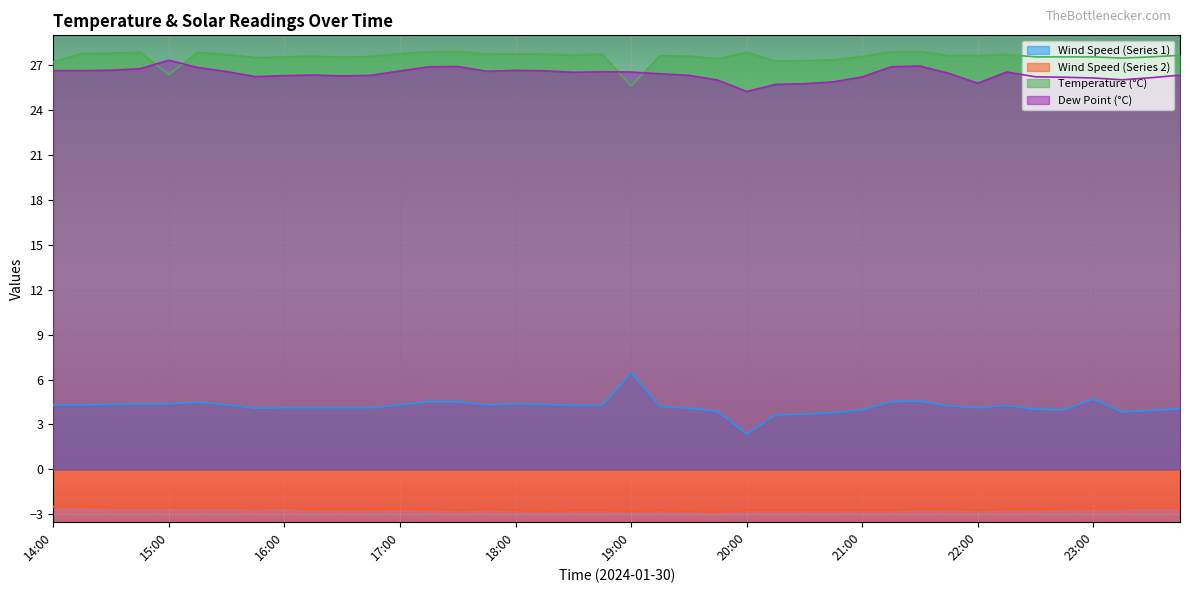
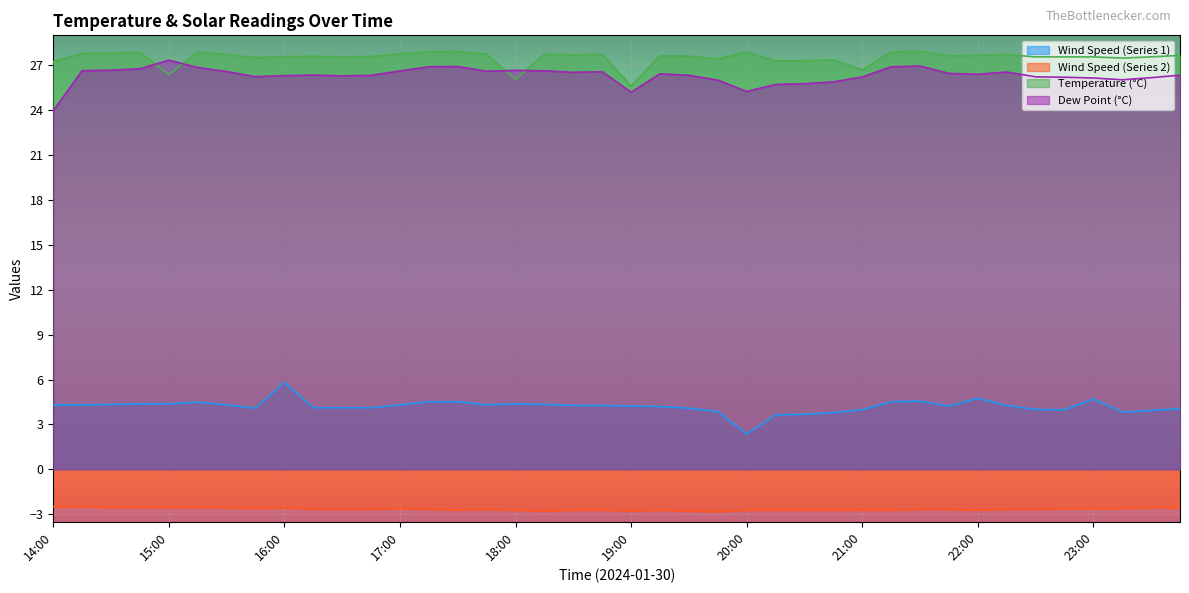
Dew Point (°C), 14:00: 26.6 -> 24.0
Wind Speed (Series 1), 16:00: 4.1 -> 5.8
Temperature (°C), 18:00: 27.8 -> 26.1
Wind Speed (Series 1), 19:00: 6.5 -> 4.2
Dew Point (°C), 19:00: 26.6 -> 25.2
Temperature (°C), 21:00: 27.6 -> 26.7
Wind Speed (Series 1), 22:00: 4.1 -> 4.8
Dew Point (°C), 22:00: 25.8 -> 26.4
